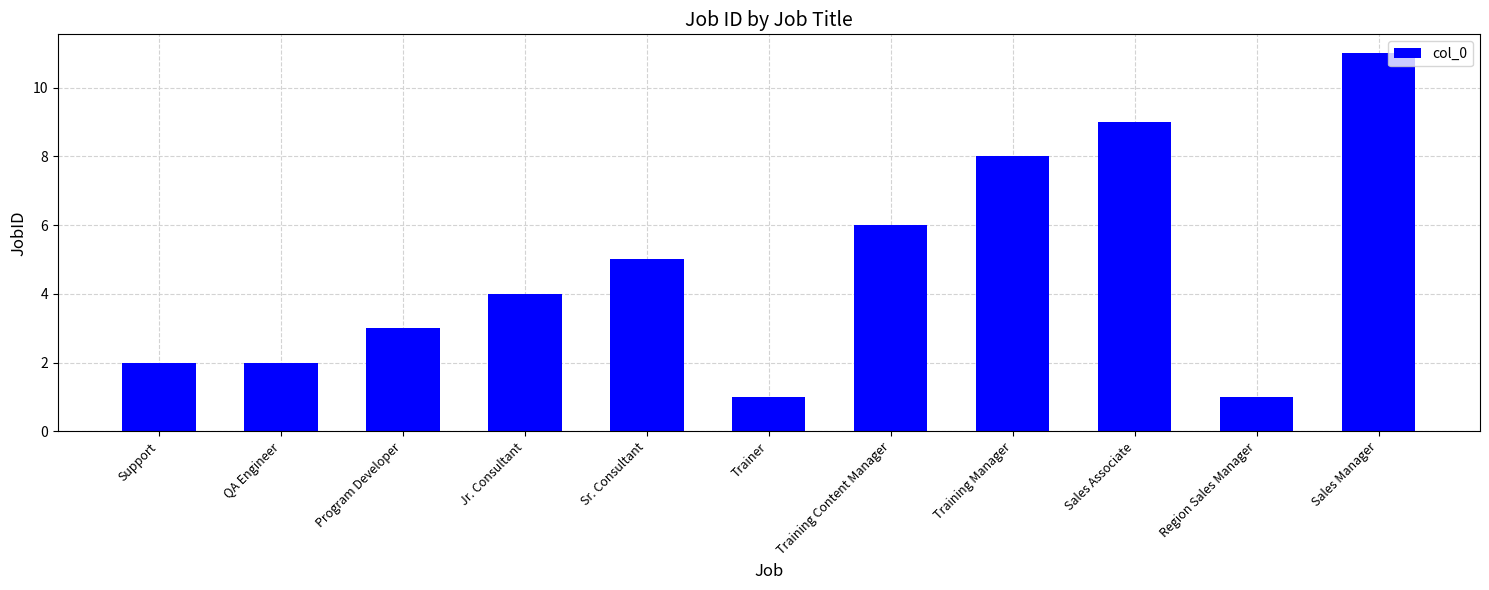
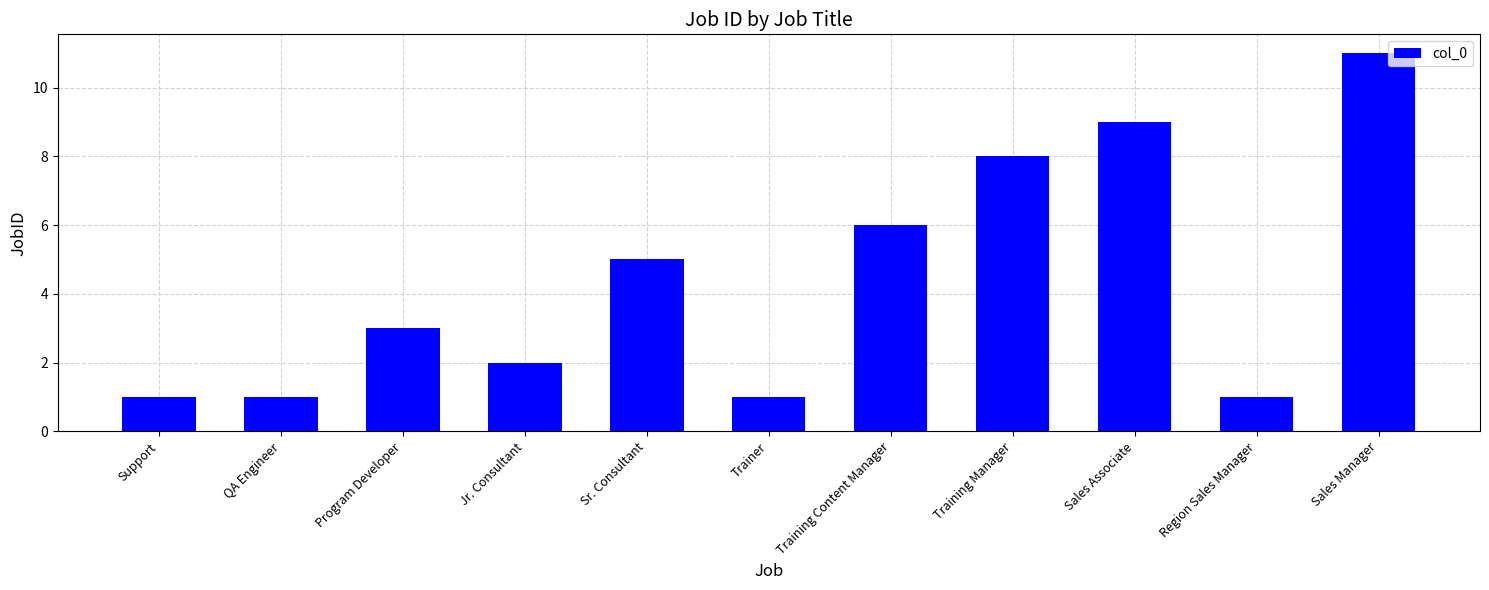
Support: 2 -> 1
QA Engineer: 2 -> 1
Jr. Consultant: 4 -> 2
